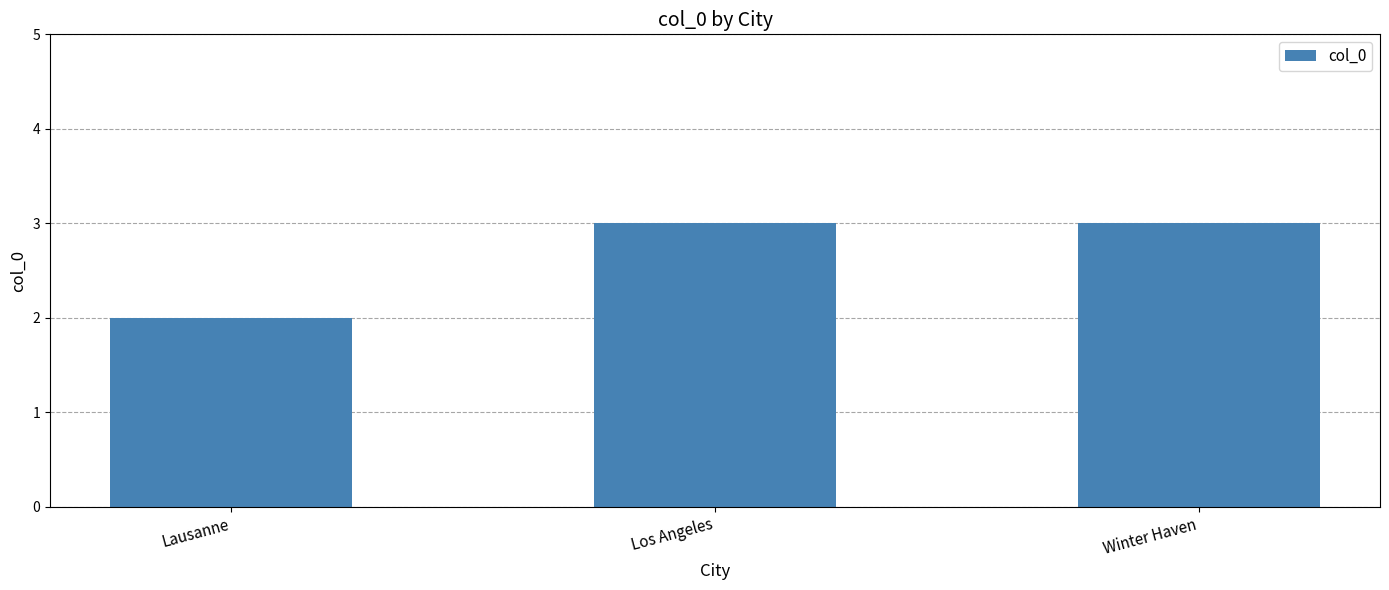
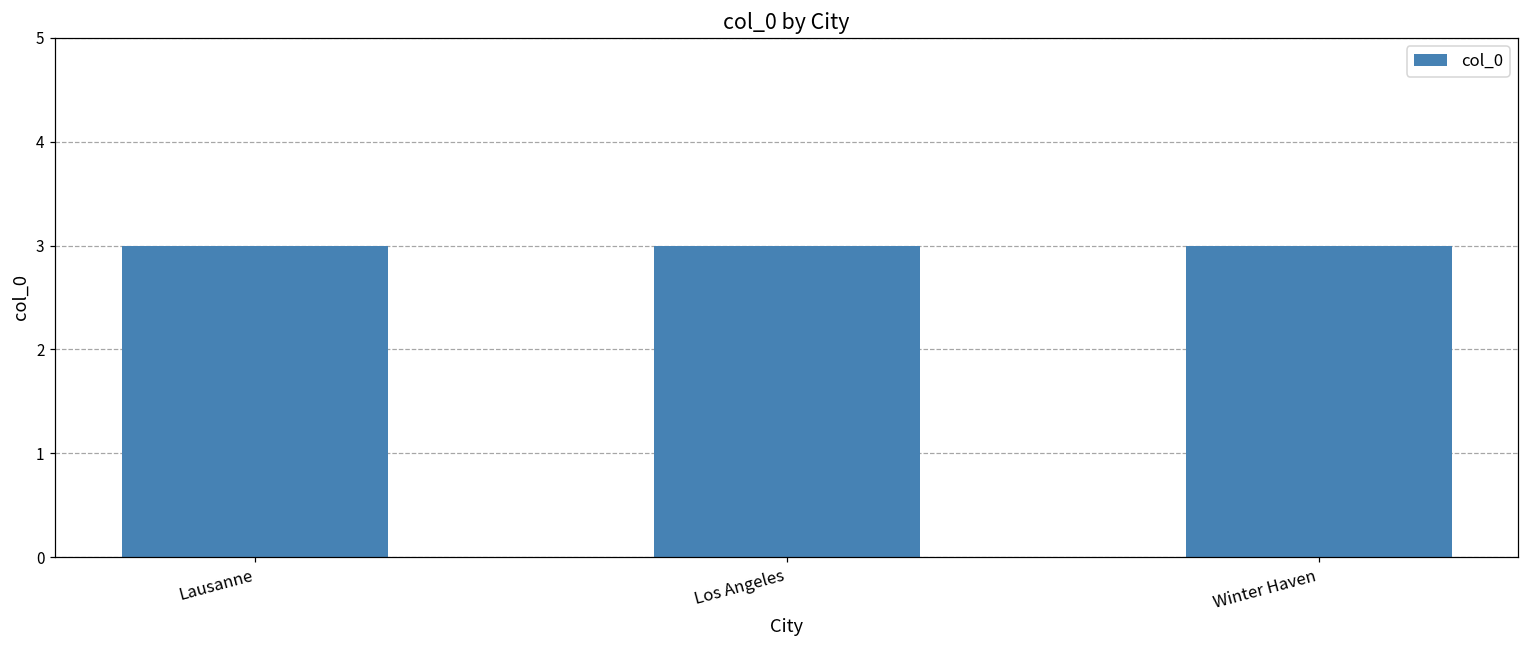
Lausanne: 2 -> 3
